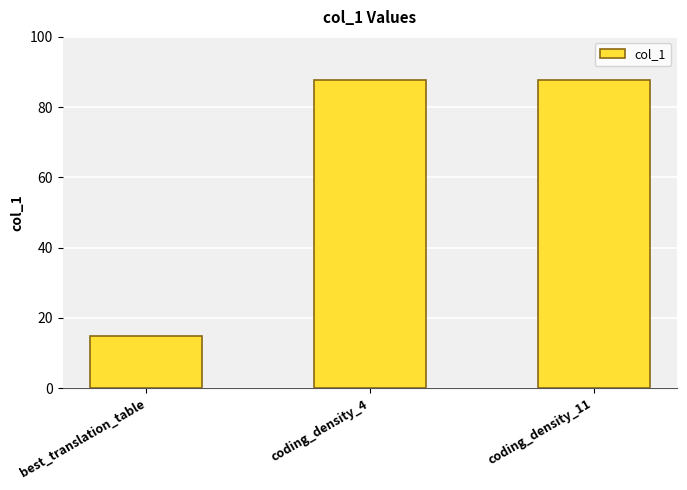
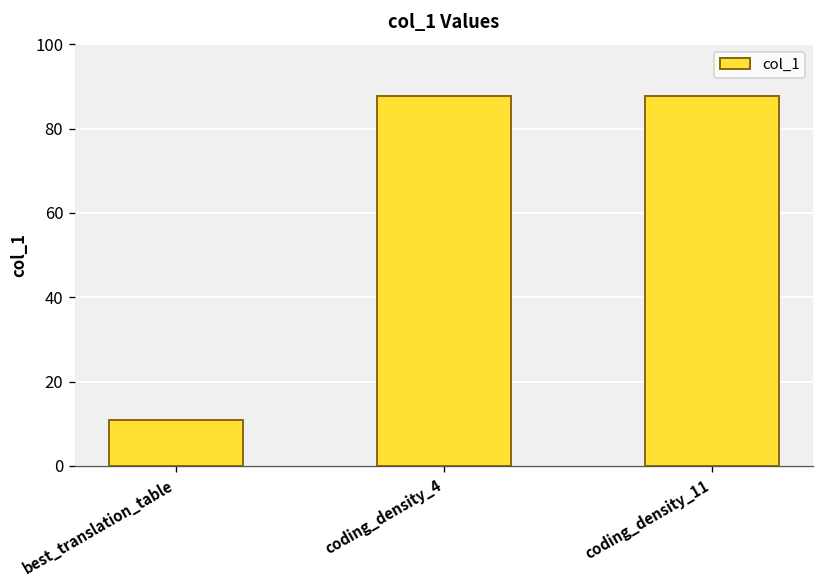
best_translation_table: 15 -> 11
